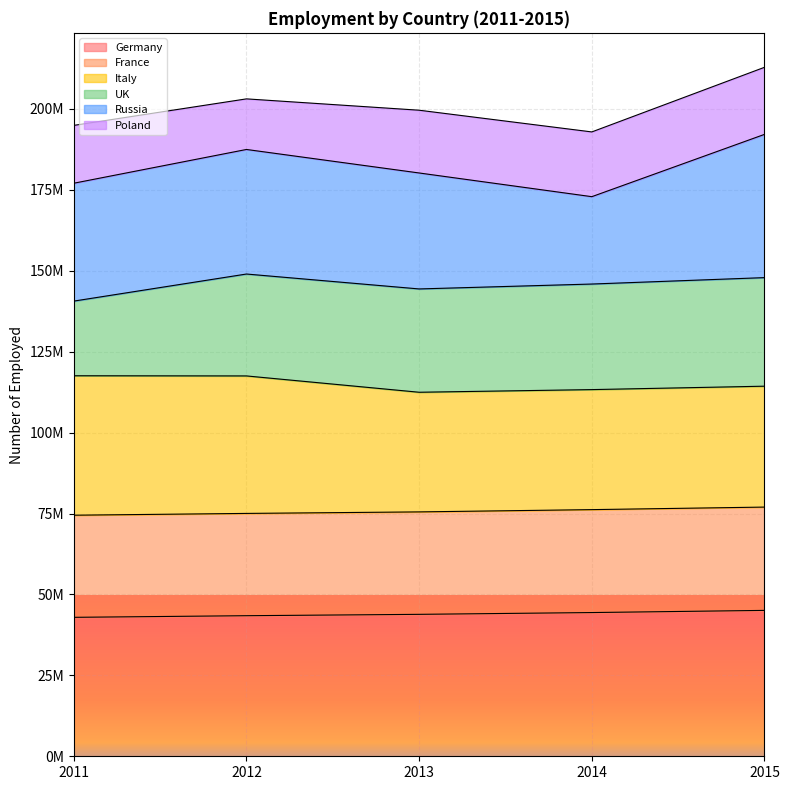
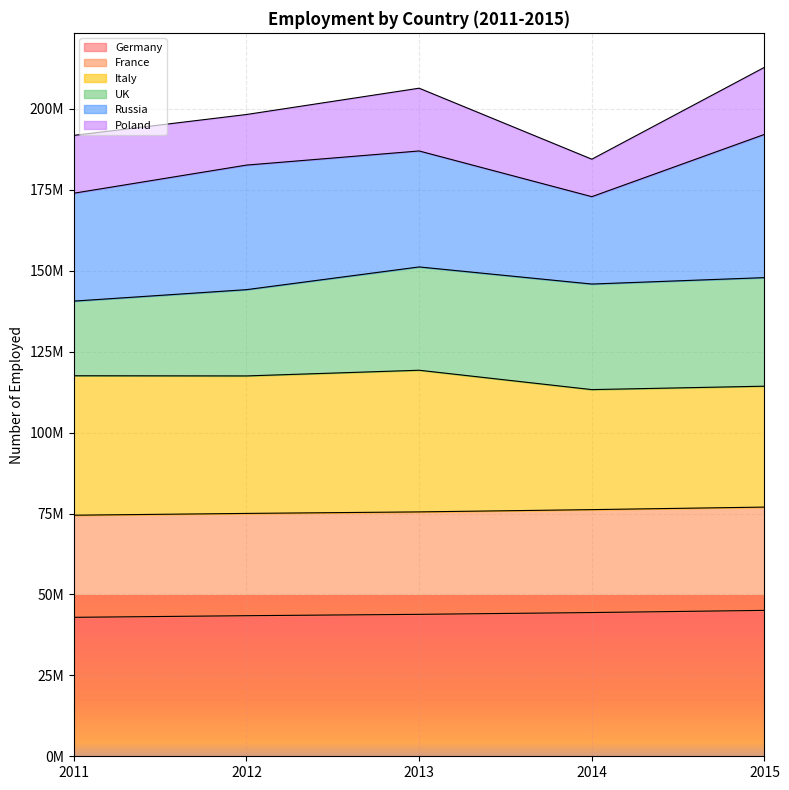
Russia, 2011: 36000000 -> 33000000
UK, 2012: 31000000 -> 27000000
Italy, 2013: 37000000 -> 44000000
Poland, 2014: 20000000 -> 12000000
